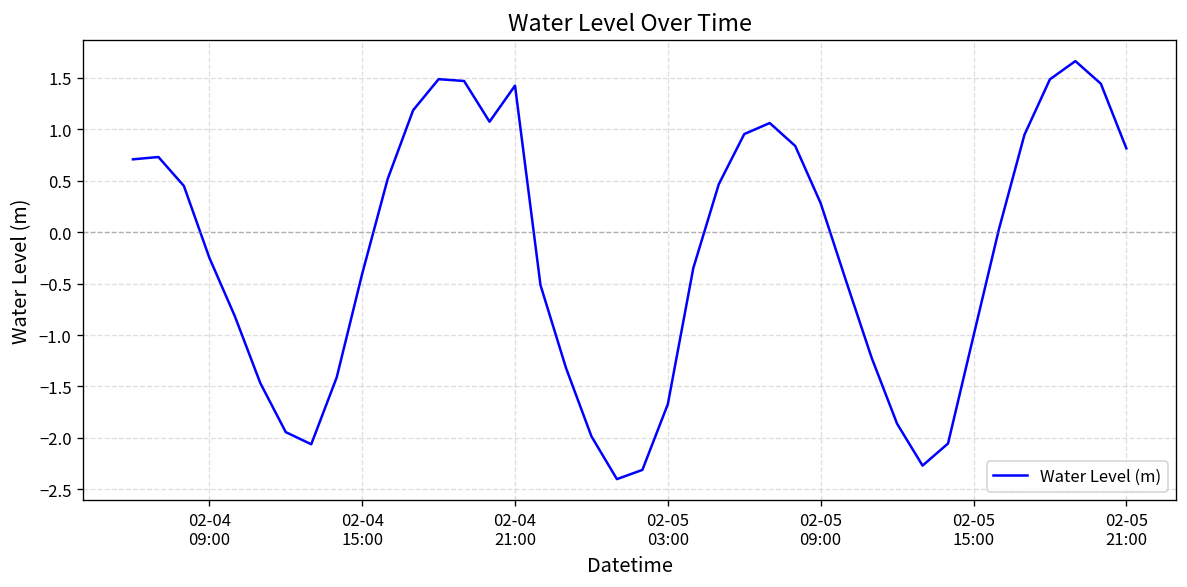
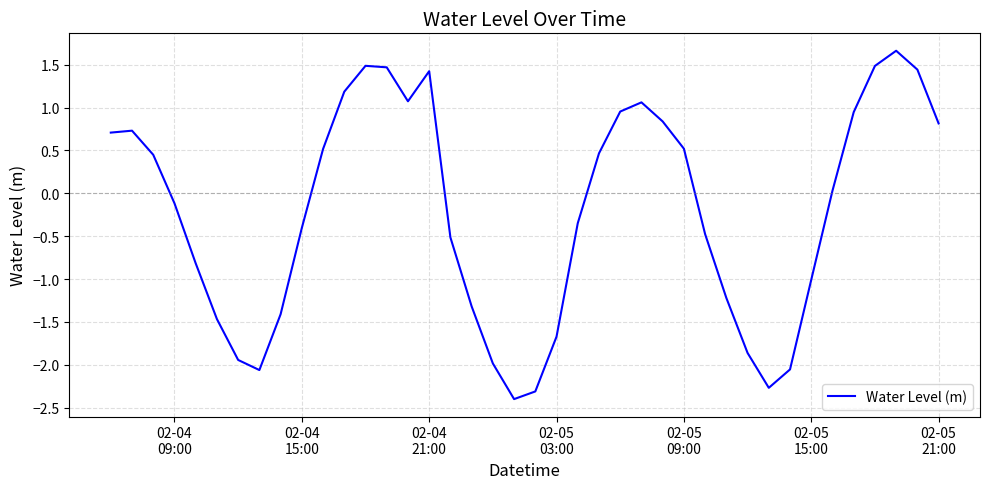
02-04 09:00: -0.2 -> -0.1
02-05 09:00: 0.3 -> 0.5
